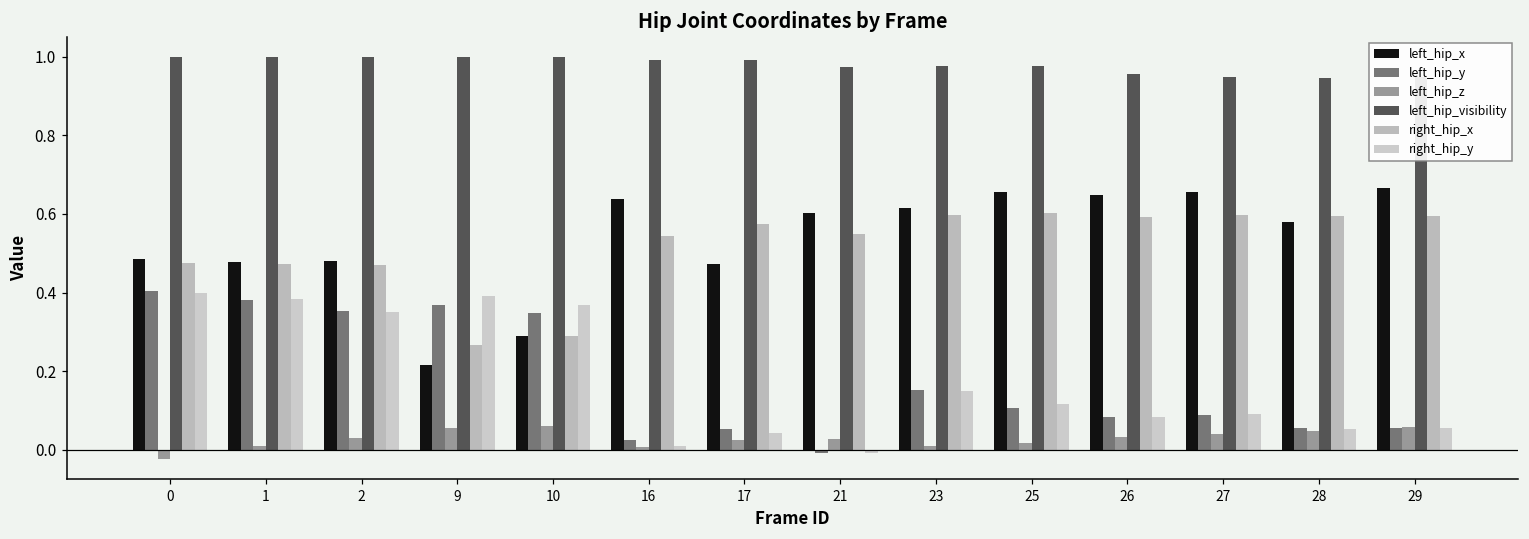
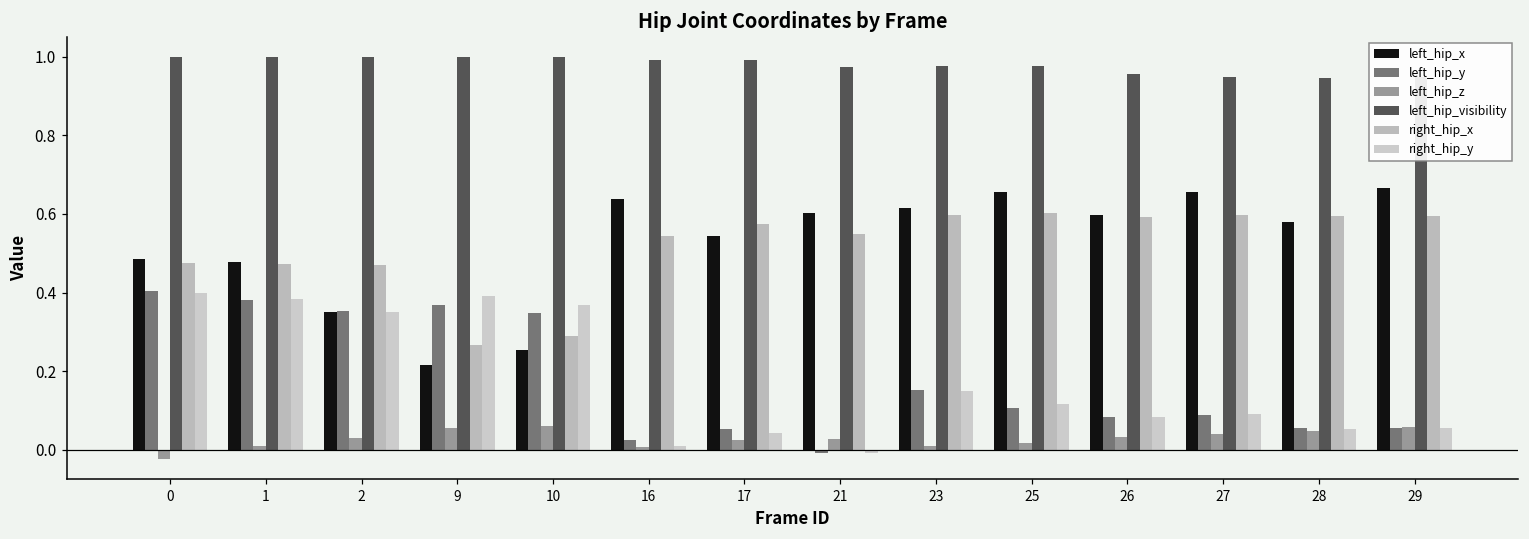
left_hip_x, 2: 0.48 -> 0.35
left_hip_x, 10: 0.29 -> 0.25
left_hip_x, 17: 0.47 -> 0.54
left_hip_x, 26: 0.65 -> 0.60
